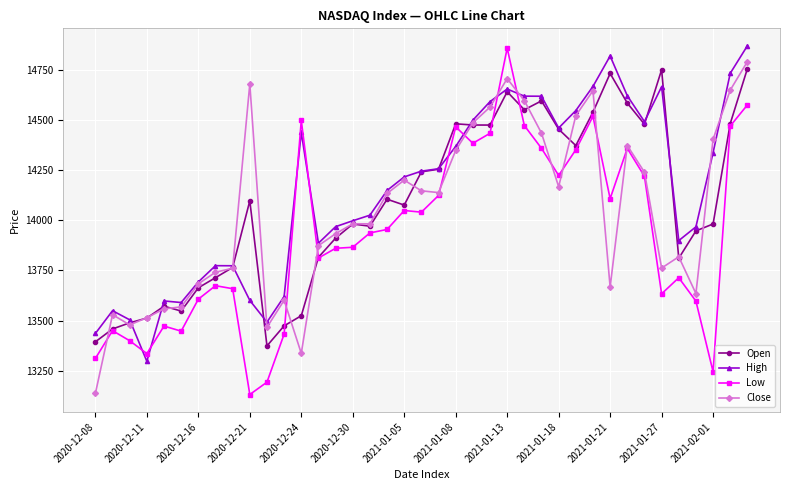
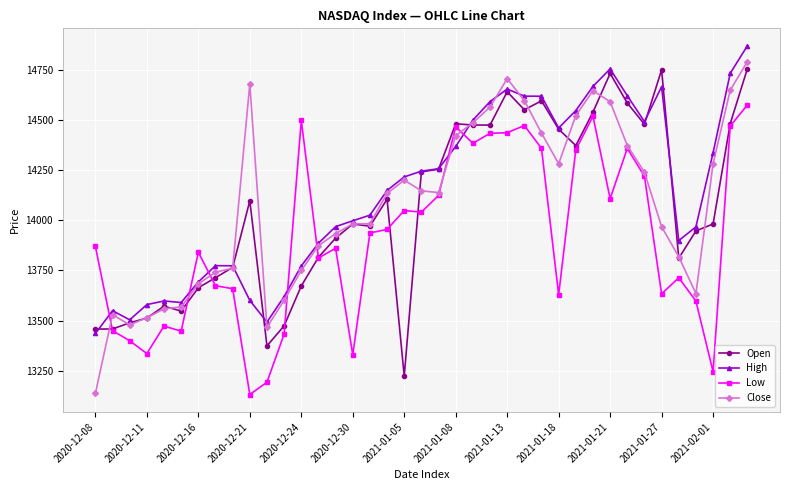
Open, 2020-12-08: 13390 -> 13460
Low, 2020-12-08: 13310 -> 13870
High, 2020-12-11: 13300 -> 13580
Low, 2020-12-16: 13610 -> 13840
Open, 2020-12-24: 13520 -> 13670
High, 2020-12-24: 14440 -> 13770
Close, 2020-12-24: 13340 -> 13750
Low, 2020-12-30: 13860 -> 13330
Open, 2021-01-05: 14080 -> 13220
Close, 2021-01-08: 14350 -> 14420
Low, 2021-01-13: 14860 -> 14440
Low, 2021-01-18: 14220 -> 13630
Close, 2021-01-18: 14170 -> 14280
High, 2021-01-21: 14820 -> 14750
Close, 2021-01-21: 13670 -> 14590
Close, 2021-01-27: 13760 -> 13970
Close, 2021-02-01: 14400 -> 14280
